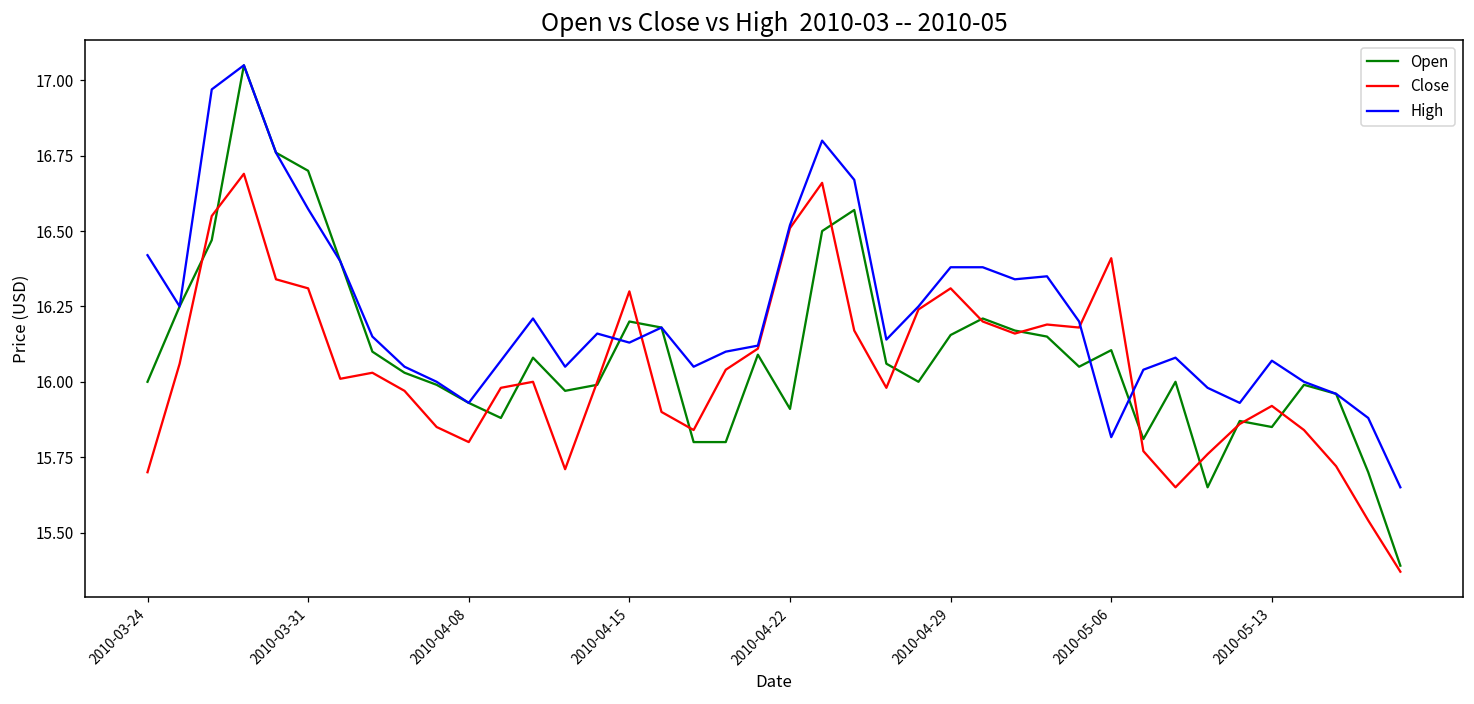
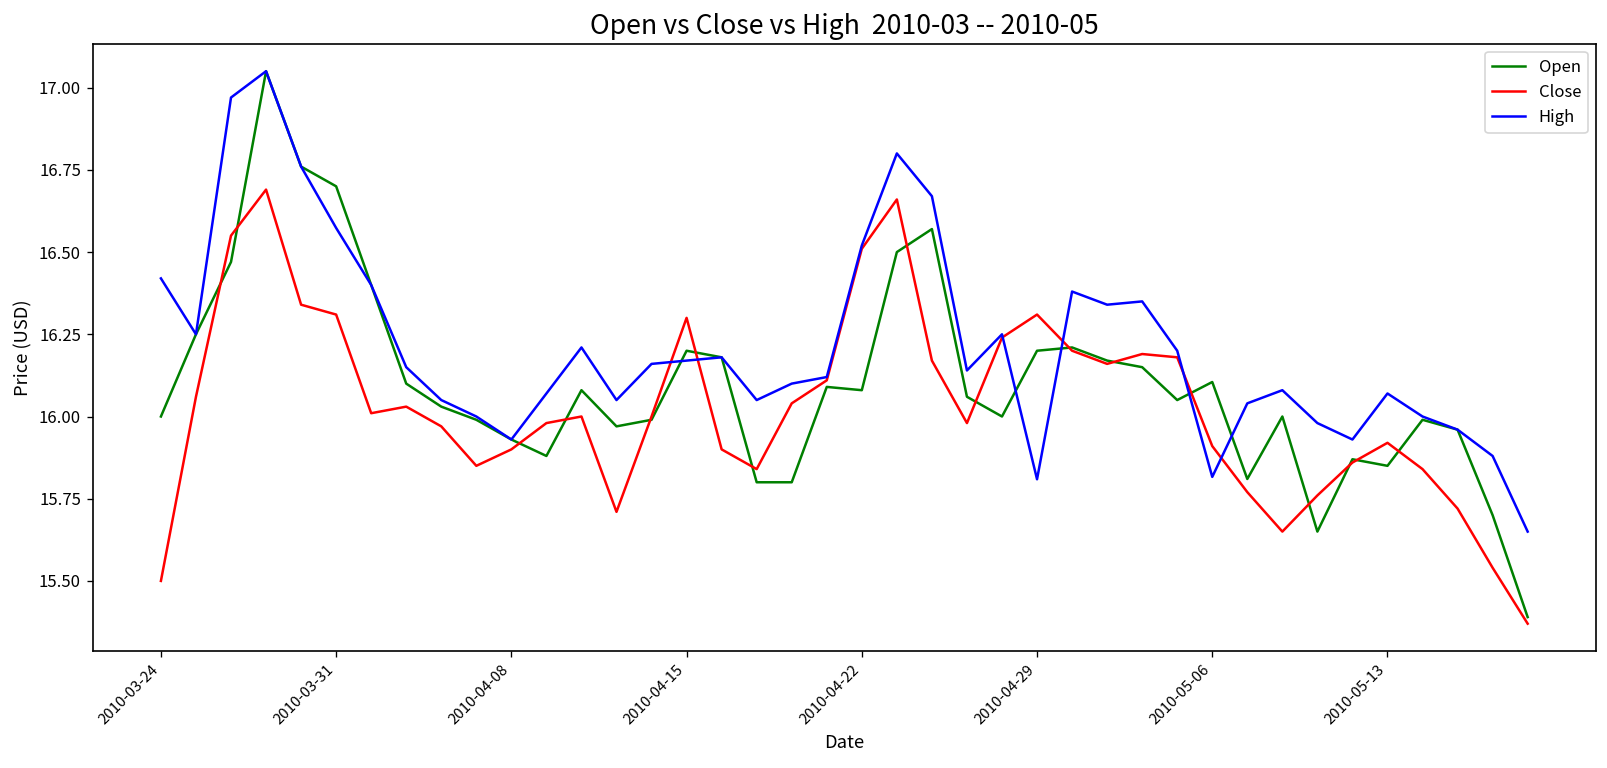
Close, 2010-03-24: 15.7 -> 15.5
Close, 2010-04-08: 15.8 -> 15.9
High, 2010-04-15: 16.13 -> 16.17
Open, 2010-04-22: 15.91 -> 16.08
Open, 2010-04-29: 16.16 -> 16.20
High, 2010-04-29: 16.38 -> 15.81
Close, 2010-05-06: 16.41 -> 15.91
